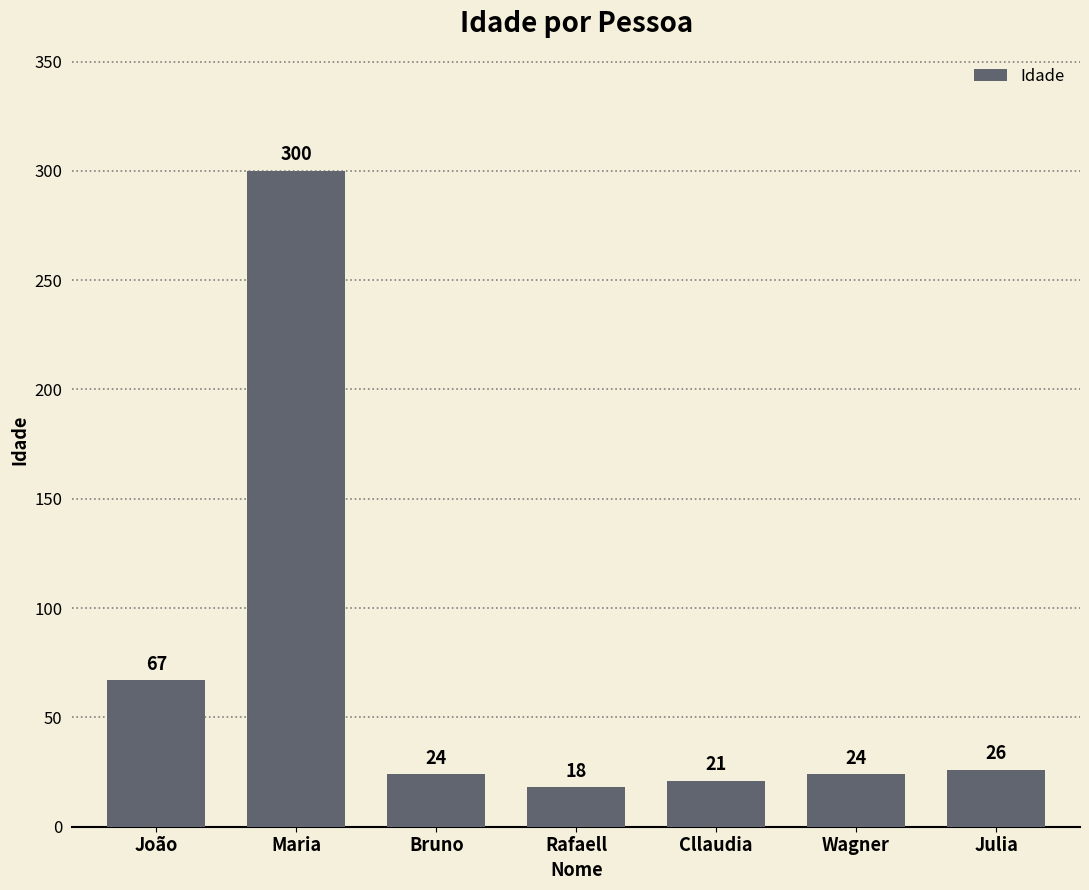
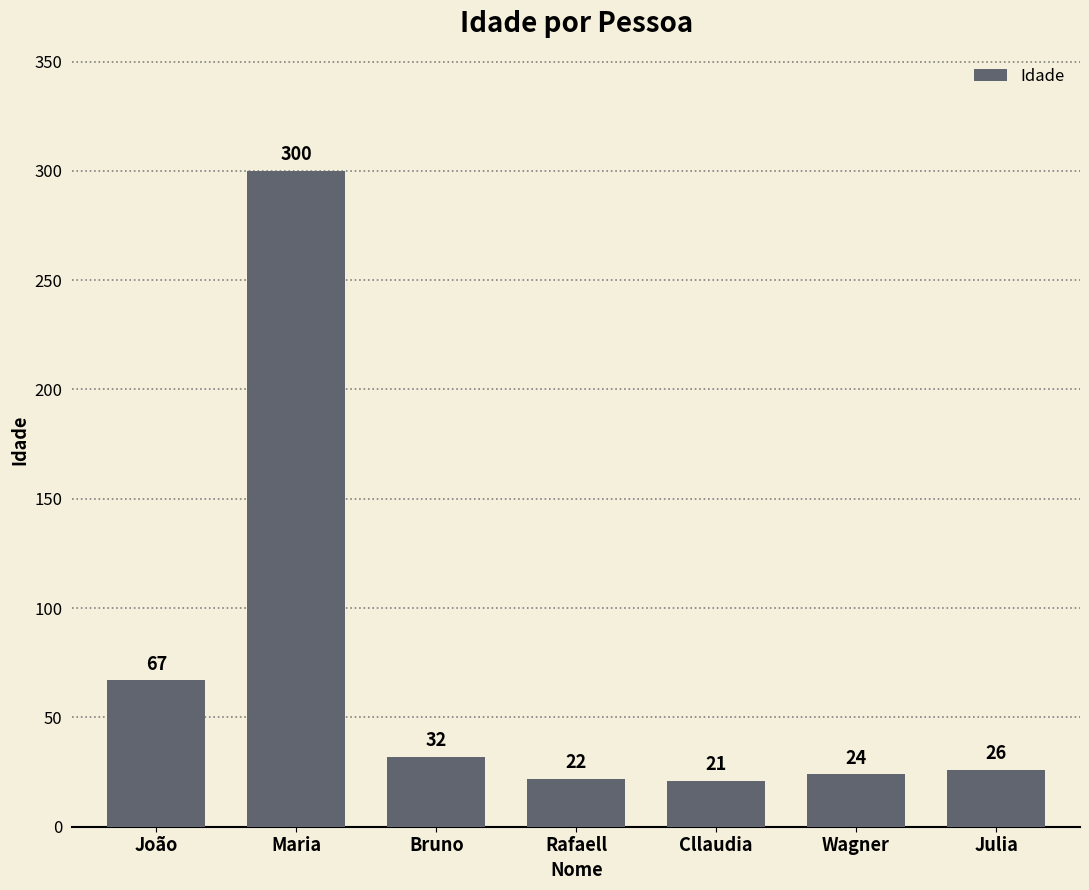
Bruno: 24 -> 32
Rafaell: 18 -> 22
